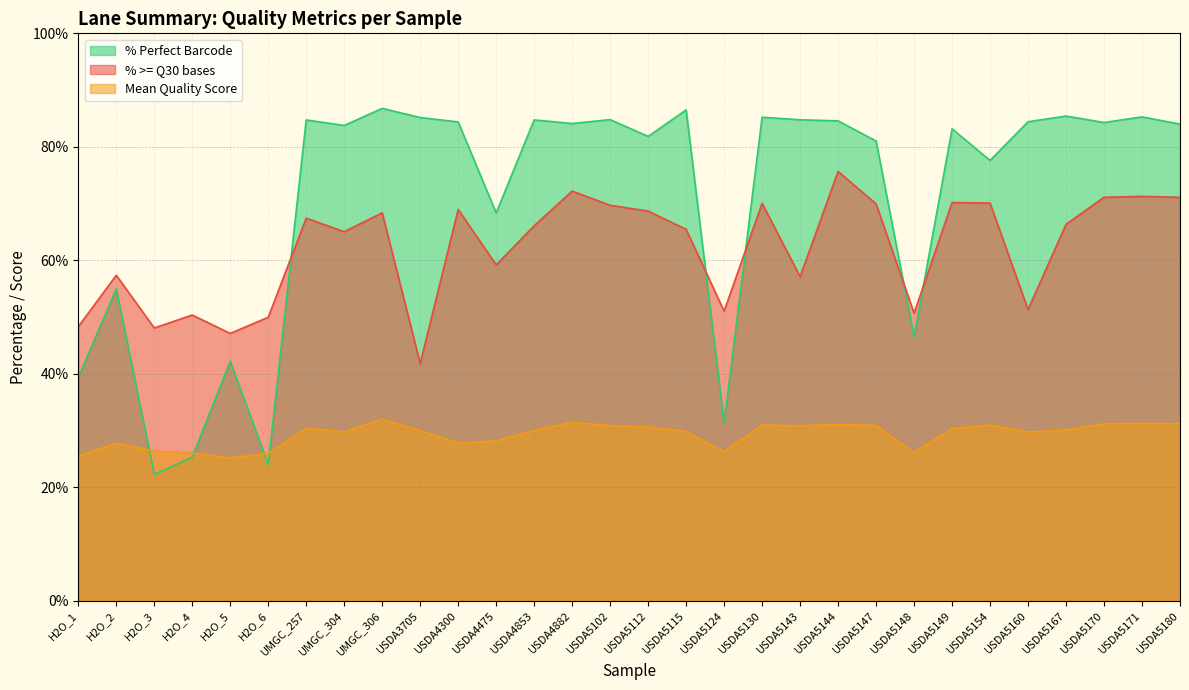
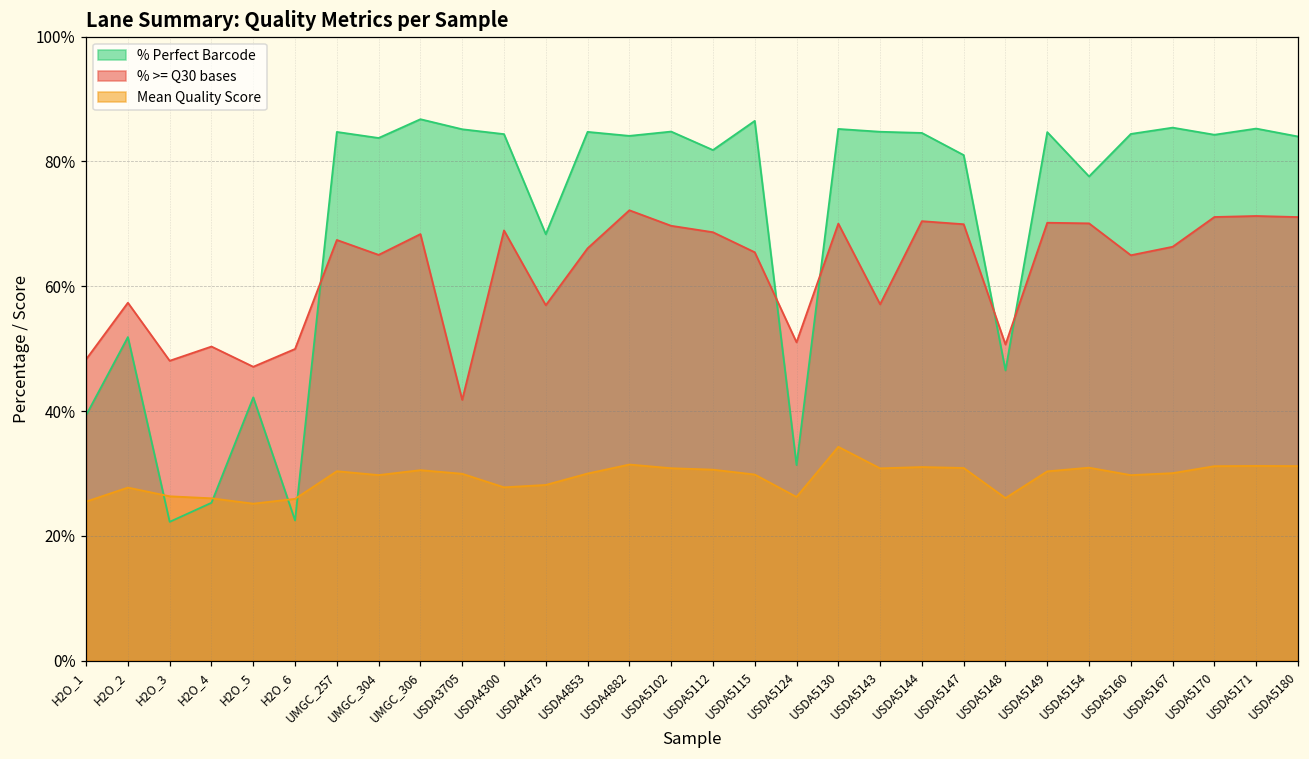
% Perfect Barcode, H2O_2: 55% -> 52%
% Perfect Barcode, H2O_6: 24% -> 22%
Mean Quality Score, UMGC_306: 32% -> 31%
% >= Q30 bases, USDA4475: 59% -> 57%
Mean Quality Score, USDA5130: 31% -> 34%
% >= Q30 bases, USDA5144: 76% -> 70%
% Perfect Barcode, USDA5149: 83% -> 85%
% >= Q30 bases, USDA5160: 51% -> 65%
